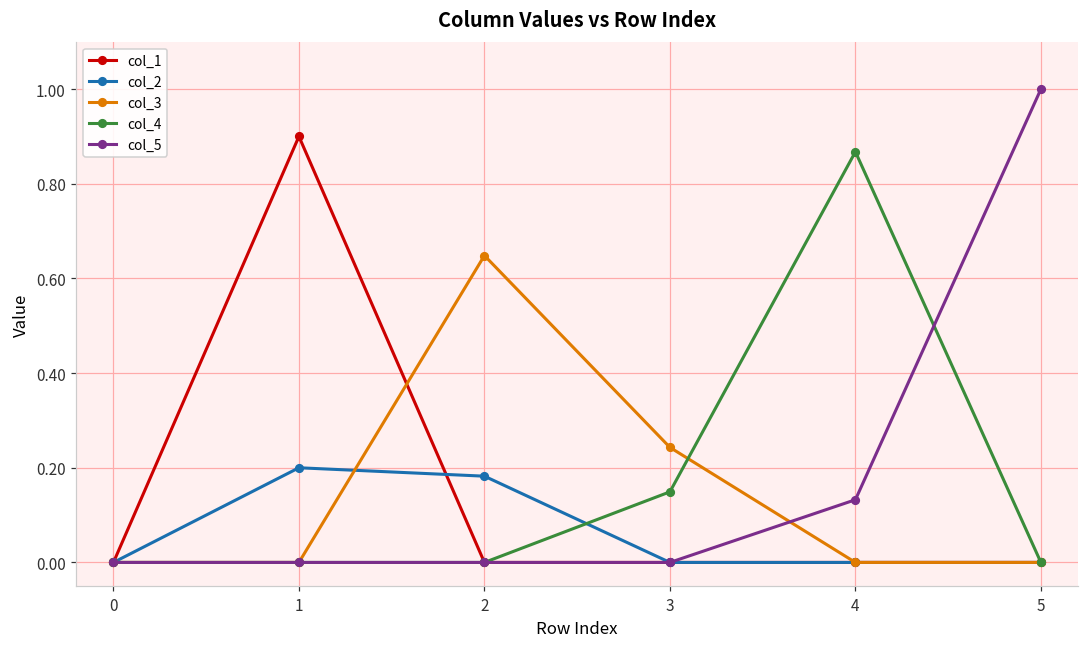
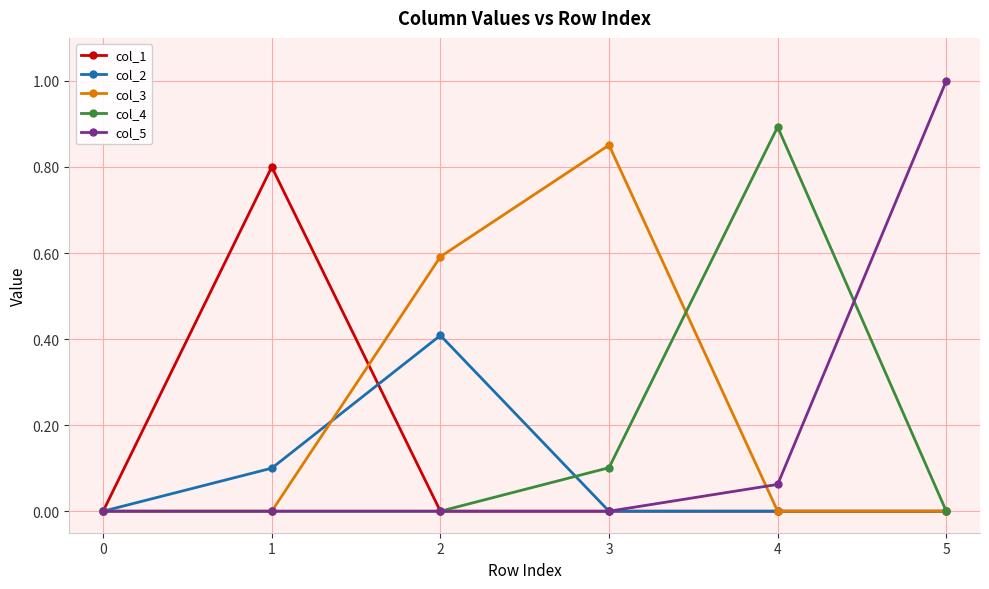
col_1, 1: 0.9 -> 0.8
col_2, 1: 0.2 -> 0.1
col_2, 2: 0.18 -> 0.41
col_3, 2: 0.65 -> 0.59
col_3, 3: 0.24 -> 0.85
col_4, 3: 0.15 -> 0.10
col_4, 4: 0.87 -> 0.89
col_5, 4: 0.13 -> 0.06
